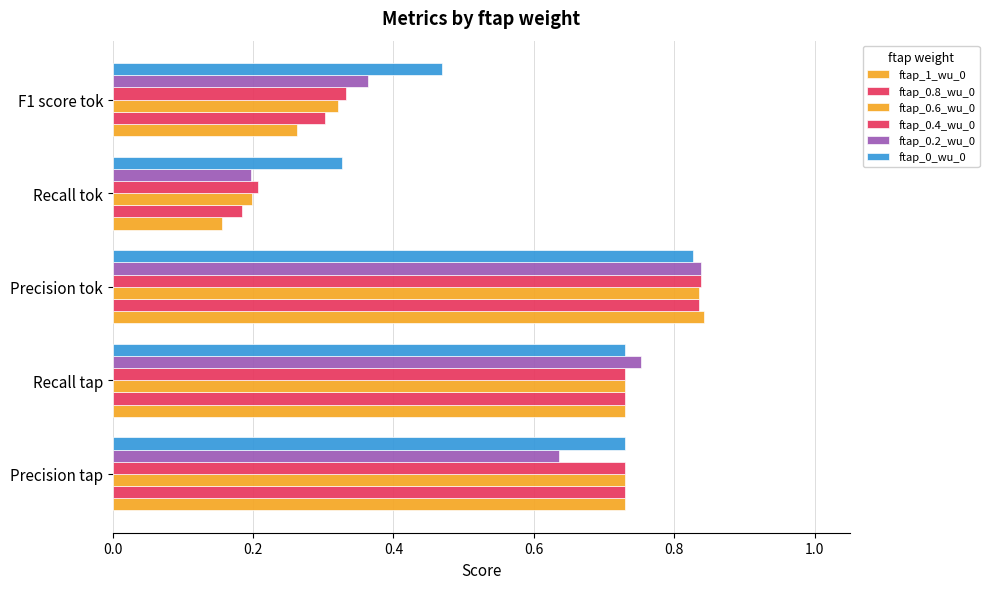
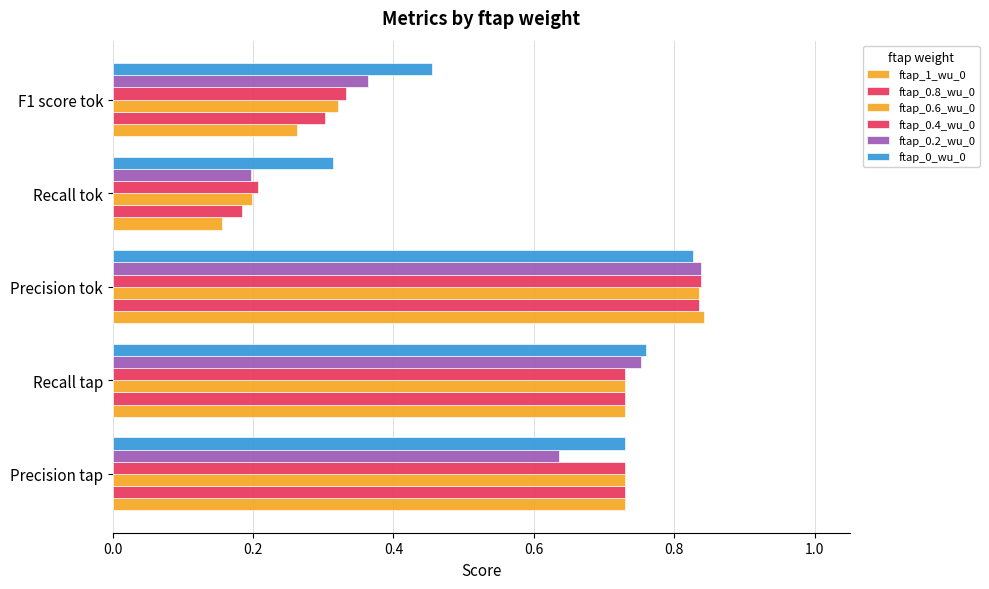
ftap_0_wu_0, F1 score tok: 0.47 -> 0.46
ftap_0_wu_0, Recall tok: 0.33 -> 0.31
ftap_0_wu_0, Recall tap: 0.73 -> 0.76
